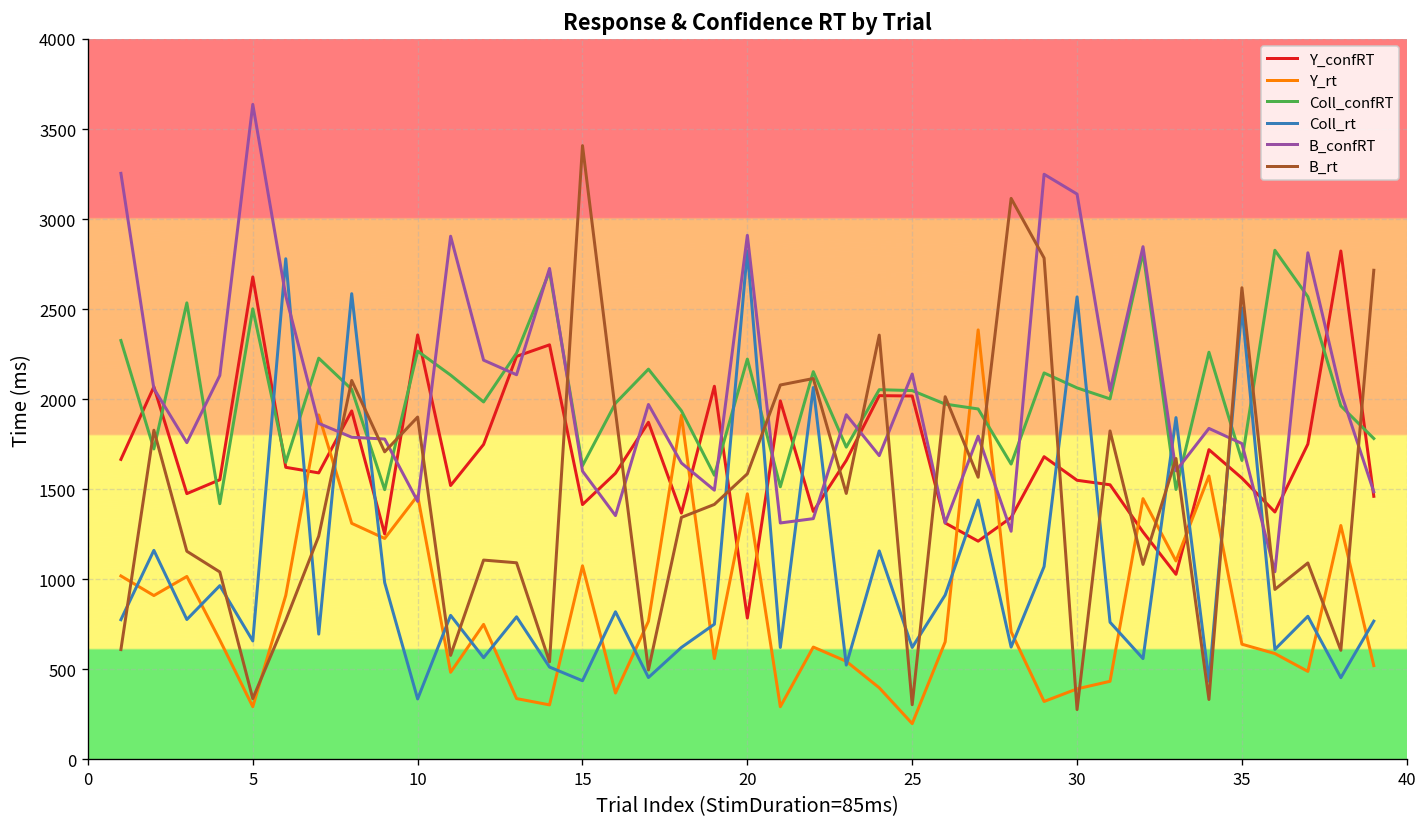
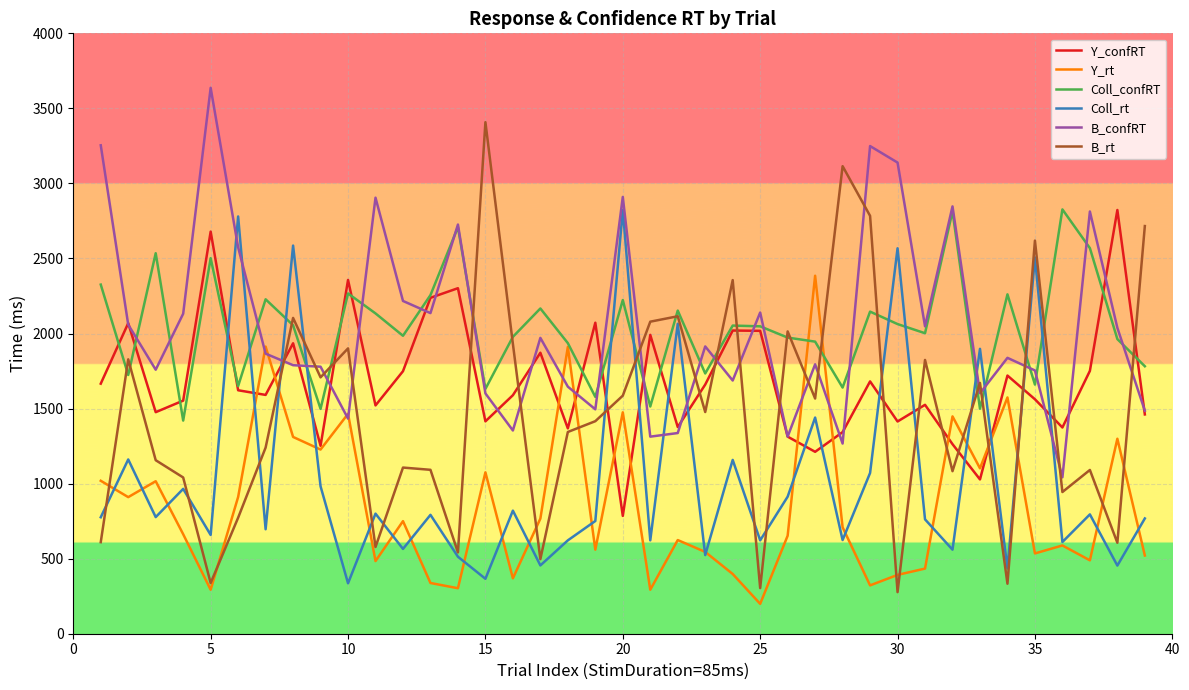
Coll_rt, 15: 440 -> 370
Y_confRT, 30: 1550 -> 1410
Y_rt, 35: 640 -> 540
